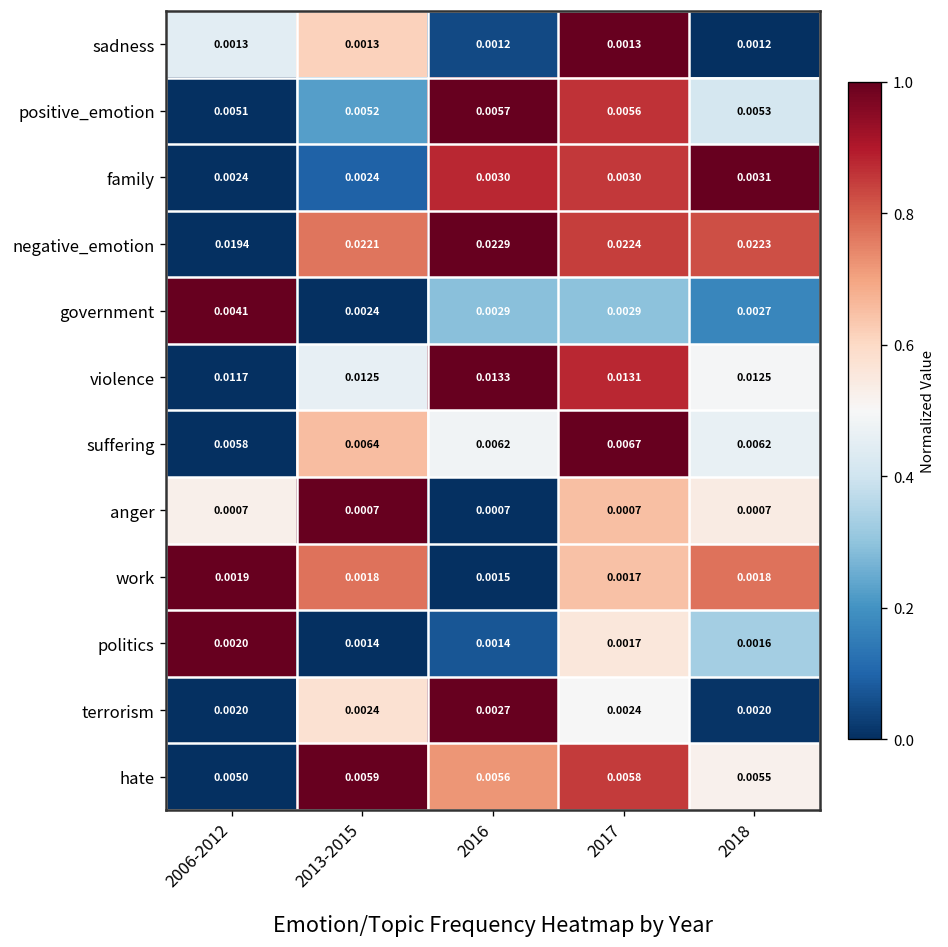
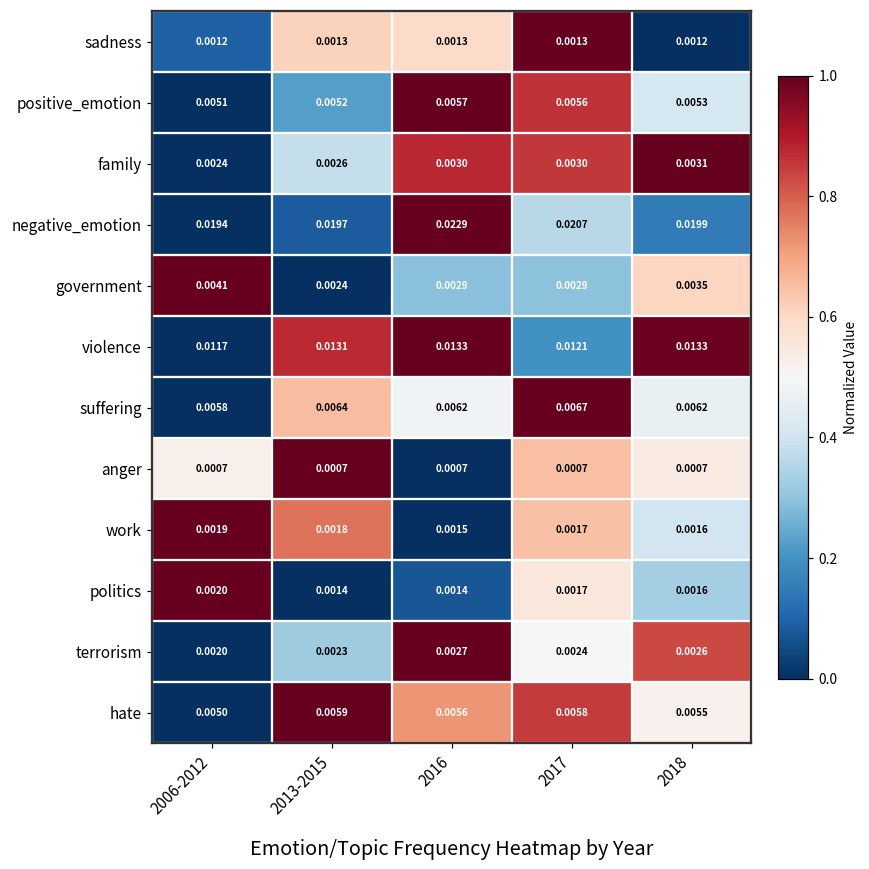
sadness, 2006-2012: 0.0013 -> 0.0012
sadness, 2016: 0.0012 -> 0.0013
family, 2013-2015: 0.0024 -> 0.0026
negative_emotion, 2013-2015: 0.0221 -> 0.0197
negative_emotion, 2017: 0.0224 -> 0.0207
negative_emotion, 2018: 0.0223 -> 0.0199
government, 2018: 0.0027 -> 0.0035
violence, 2013-2015: 0.0125 -> 0.0131
violence, 2017: 0.0131 -> 0.0121
violence, 2018: 0.0125 -> 0.0133
work, 2018: 0.0018 -> 0.0016
terrorism, 2013-2015: 0.0024 -> 0.0023
terrorism, 2018: 0.0020 -> 0.0026
